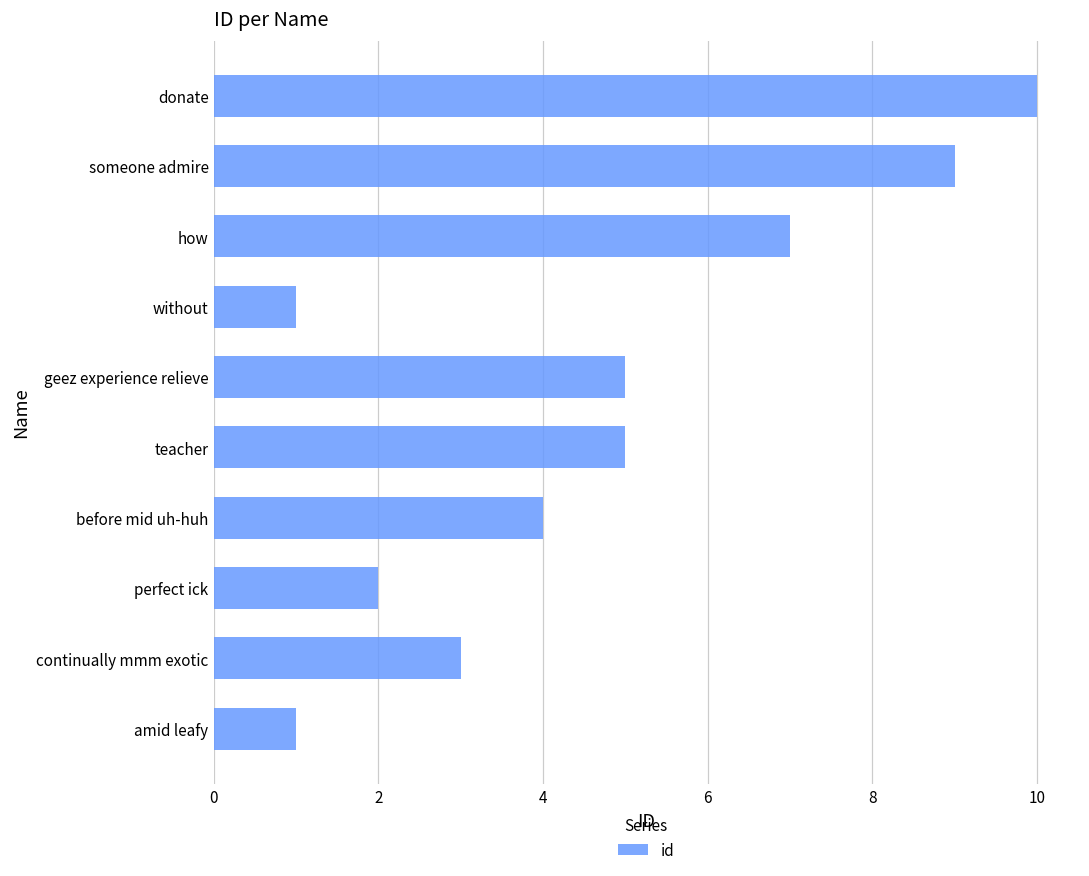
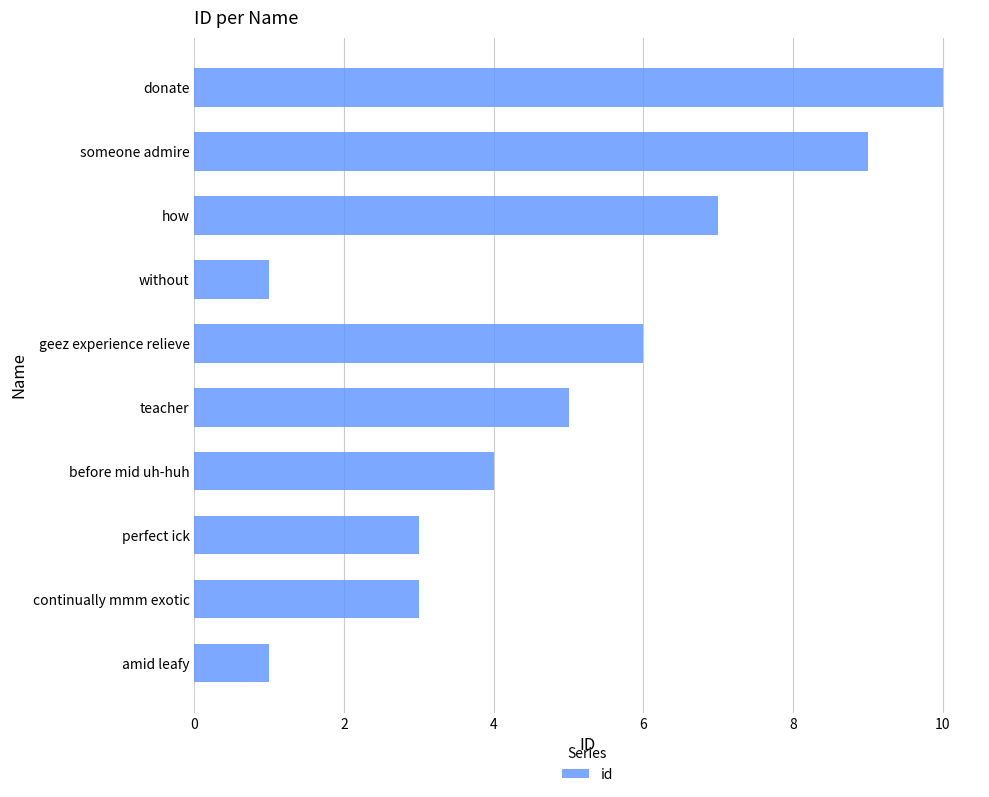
geez experience relieve: 5 -> 6
perfect ick: 2 -> 3
